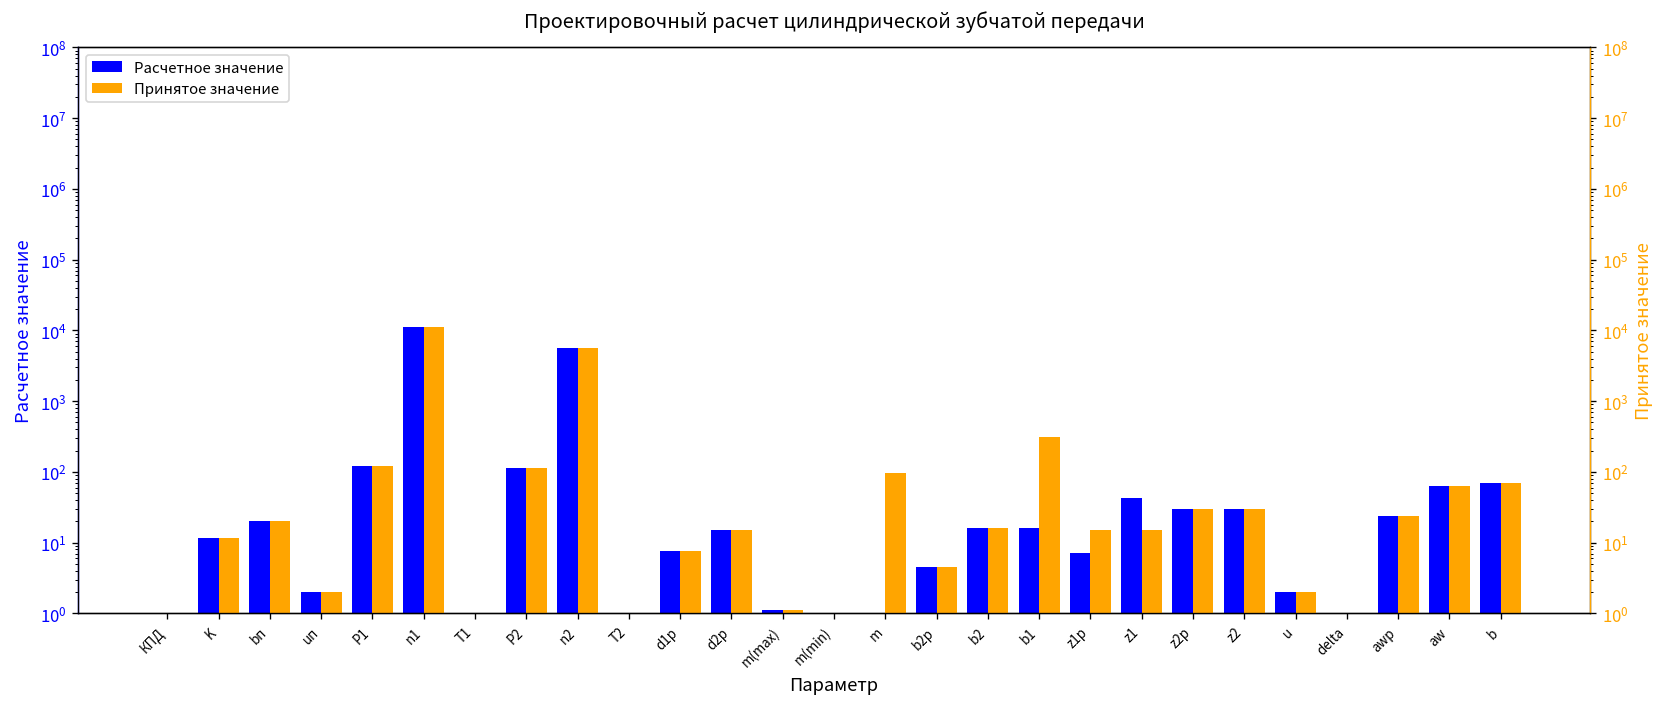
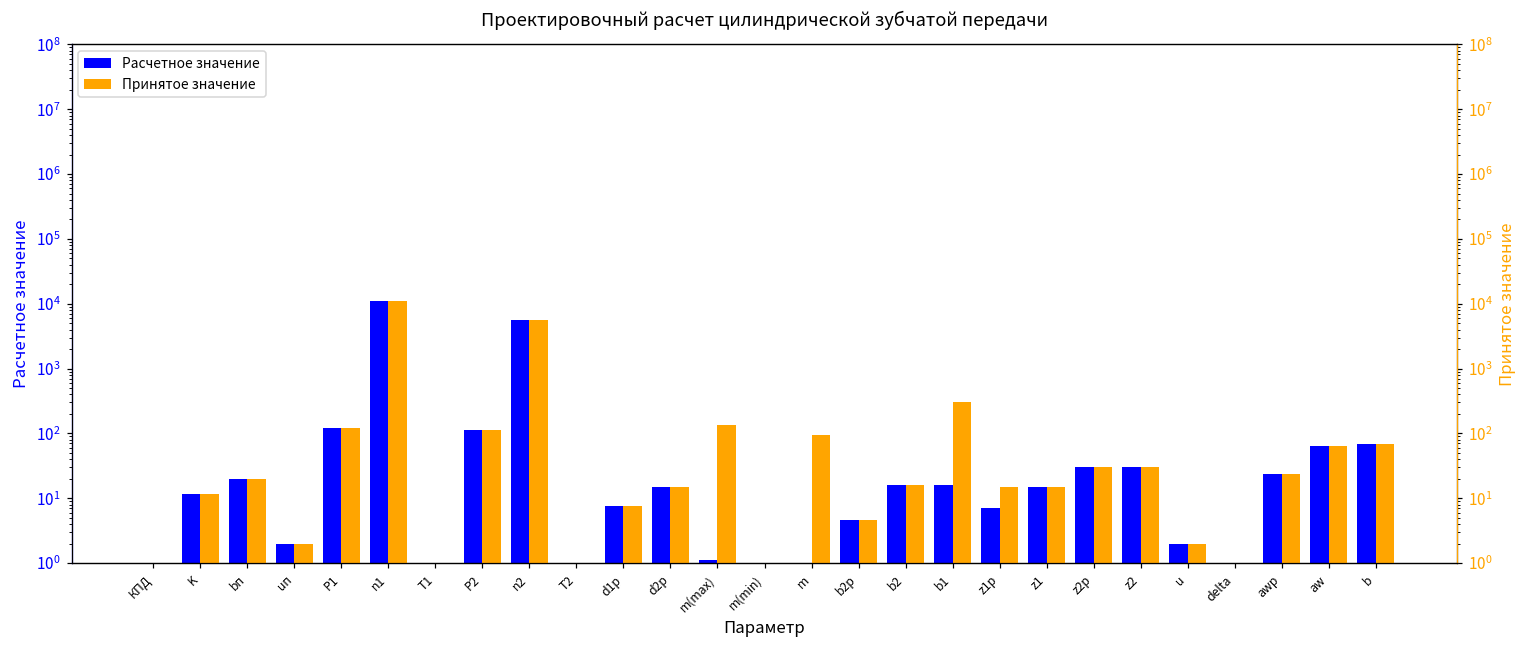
Расчетное значение, z1: 40 -> 15
Принятое значение, m(max): 1.1 -> 130
